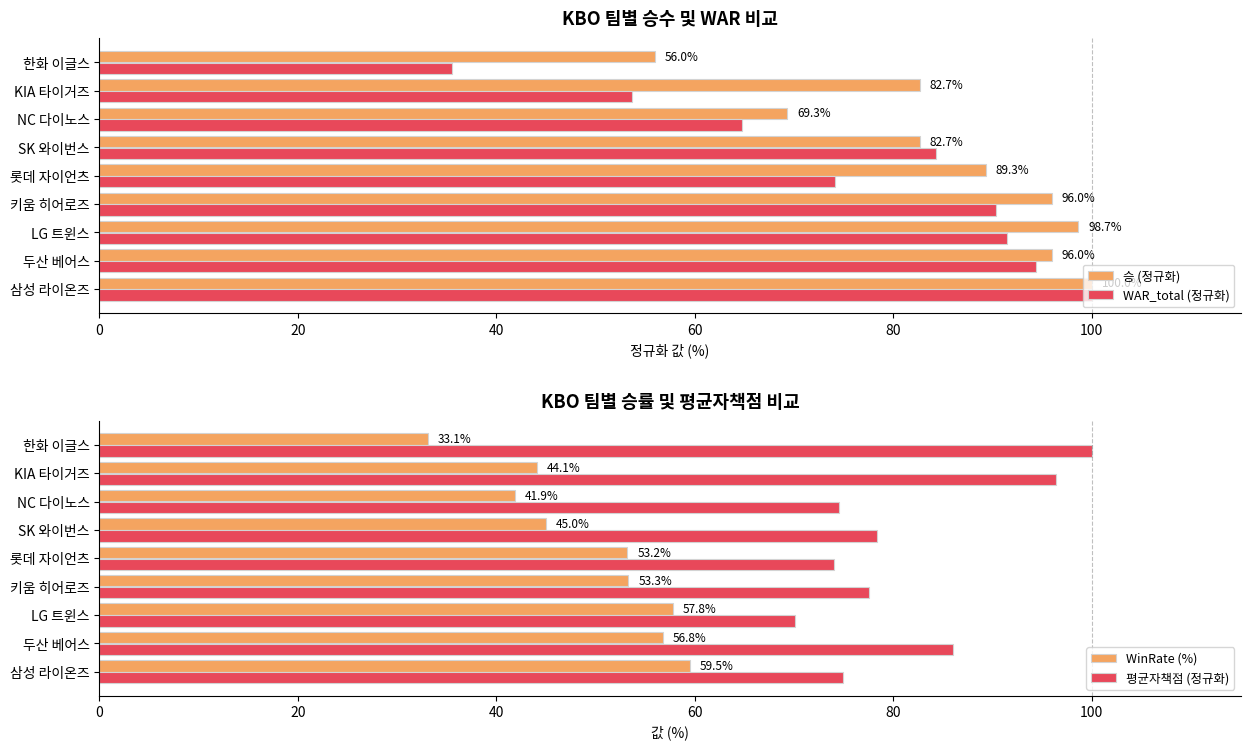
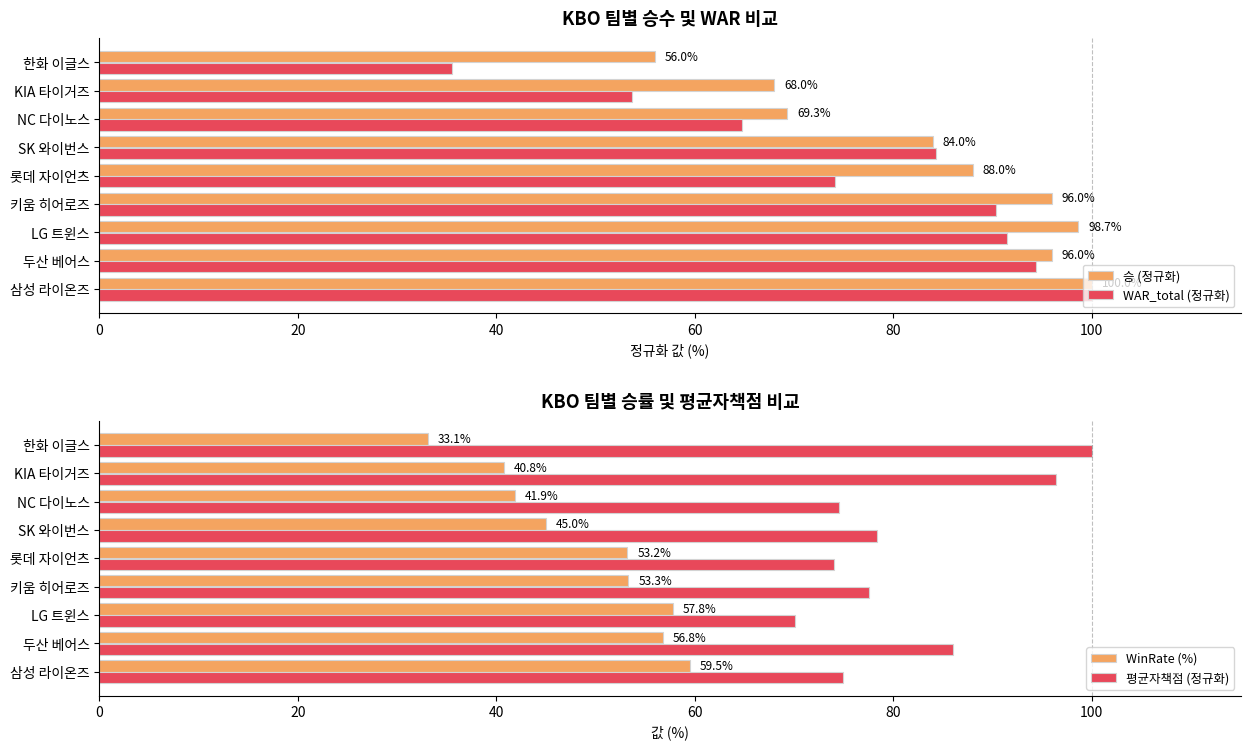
KBO 팀별 승수 및 WAR 비교, 승 (정규화), KIA 타이거즈: 82.7% -> 68.0%
KBO 팀별 승수 및 WAR 비교, 승 (정규화), SK 와이번스: 82.7% -> 84.0%
KBO 팀별 승수 및 WAR 비교, 승 (정규화), 롯데 자이언츠: 89.3% -> 88.0%
KBO 팀별 승률 및 평균자책점 비교, WinRate (%), KIA 타이거즈: 44.1% -> 40.8%
